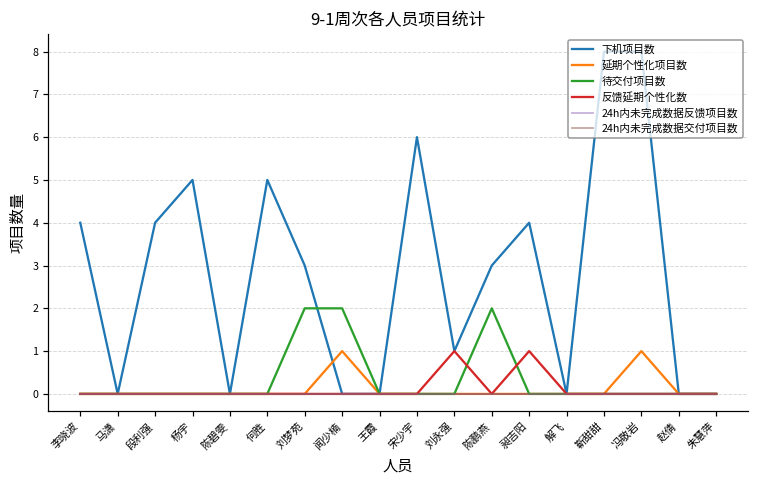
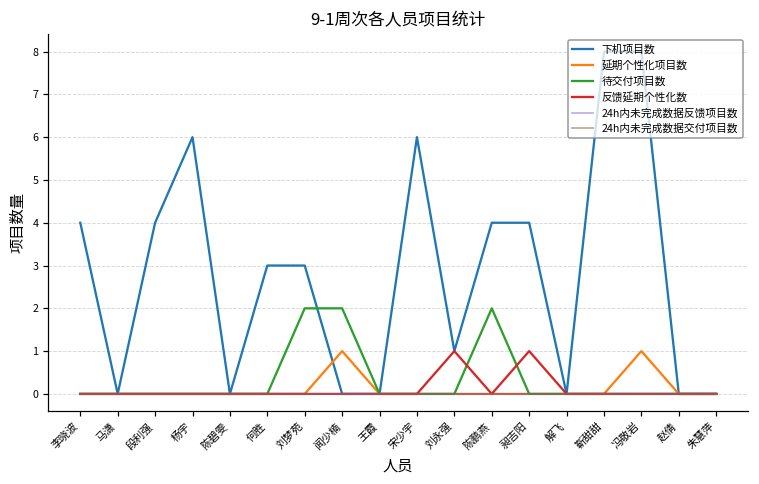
下机项目数, 杨宇: 5 -> 6
下机项目数, 何胜: 5 -> 3
下机项目数, 陈鹏燕: 3 -> 4
